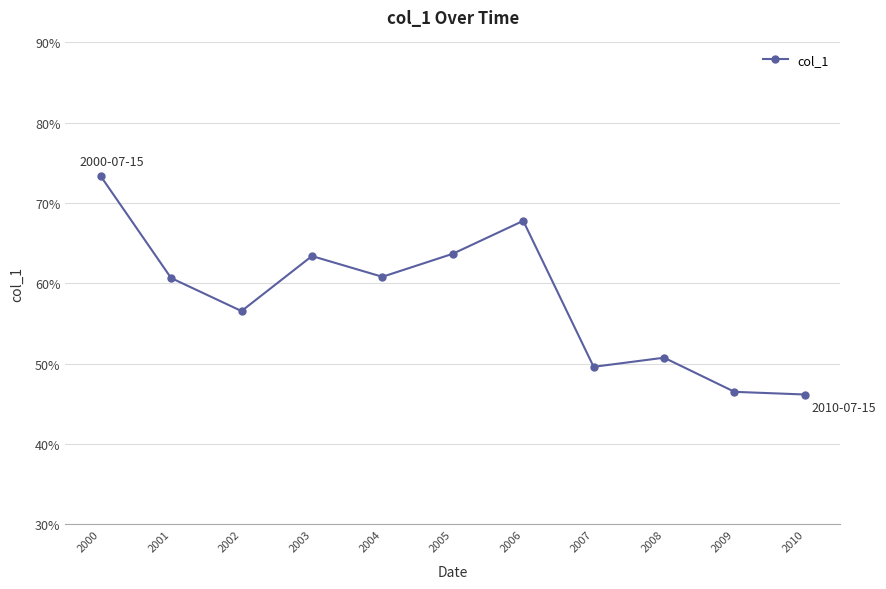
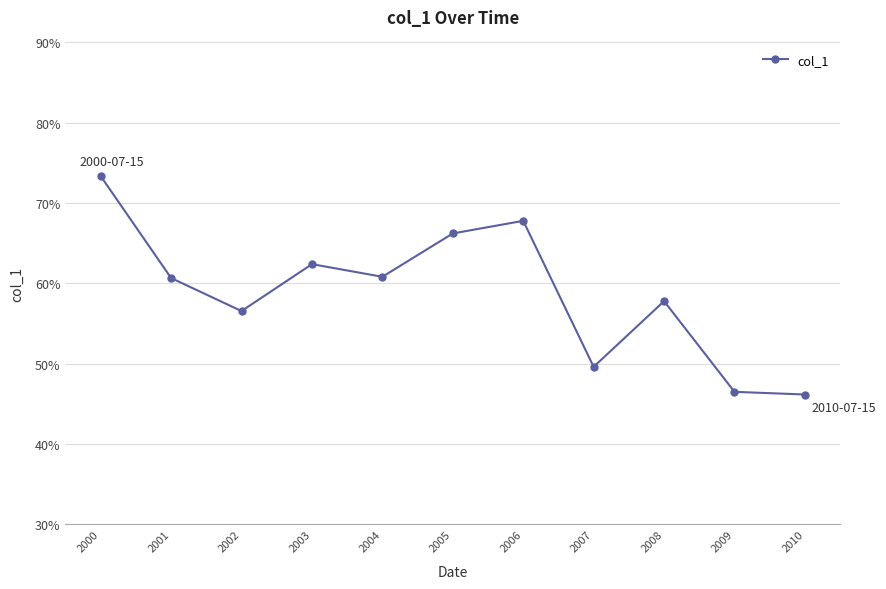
2003: 63% -> 62%
2005: 64% -> 66%
2008: 51% -> 58%
